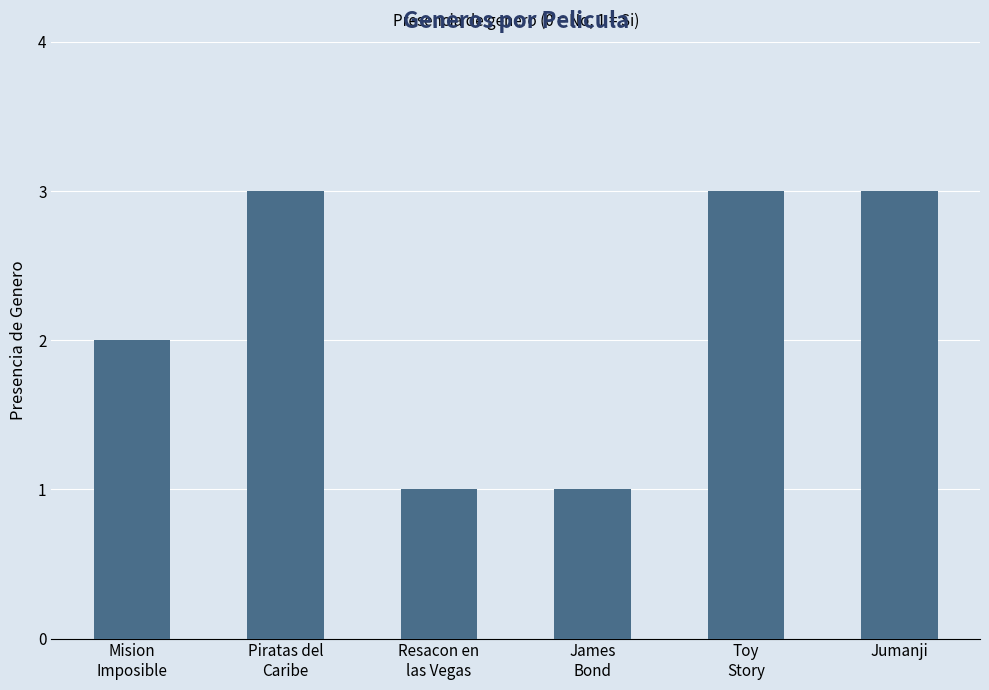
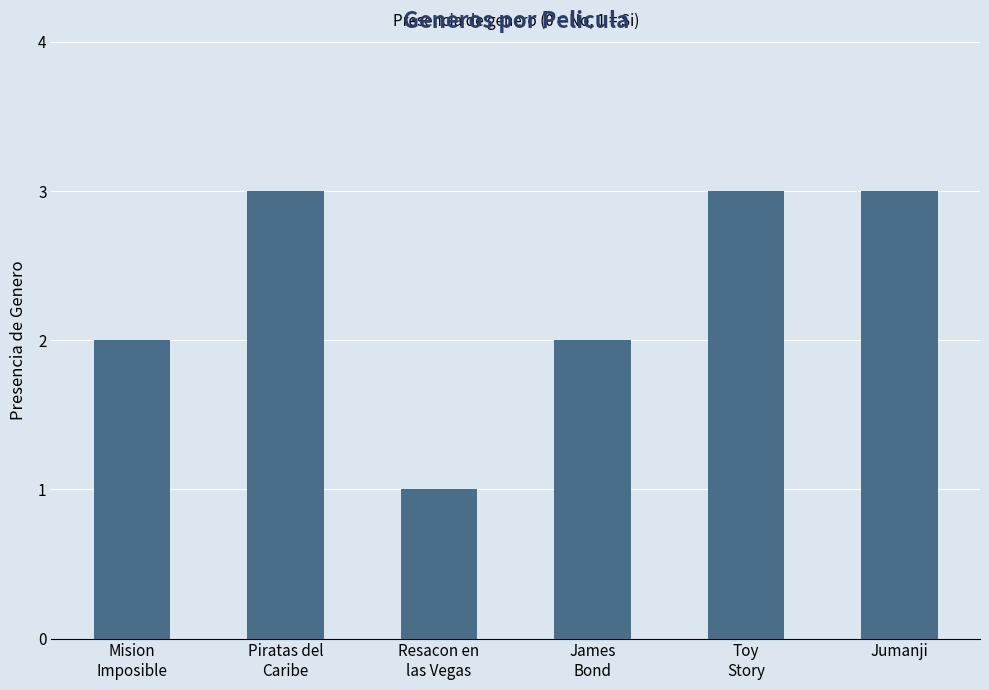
James Bond: 1 -> 2
